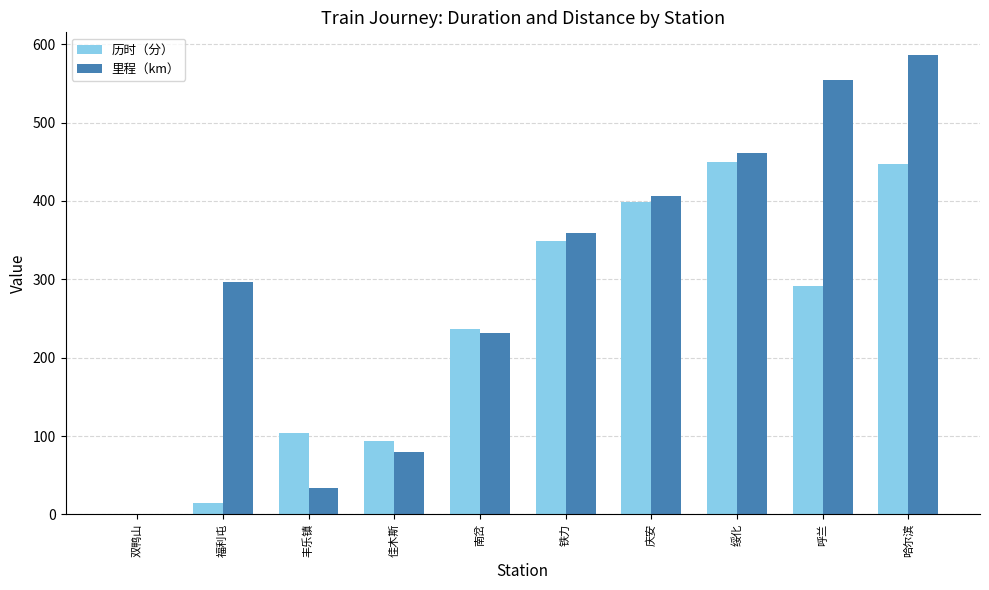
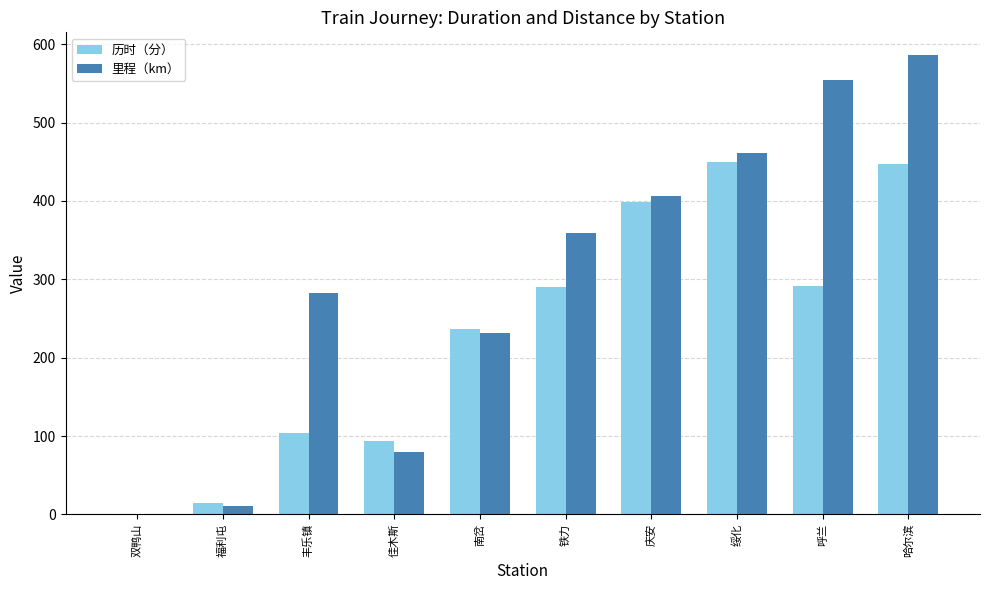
里程（km）, 福利屯: 300 -> 10
里程（km）, 丰乐镇: 30 -> 280
历时（分）, 铁力: 350 -> 290
